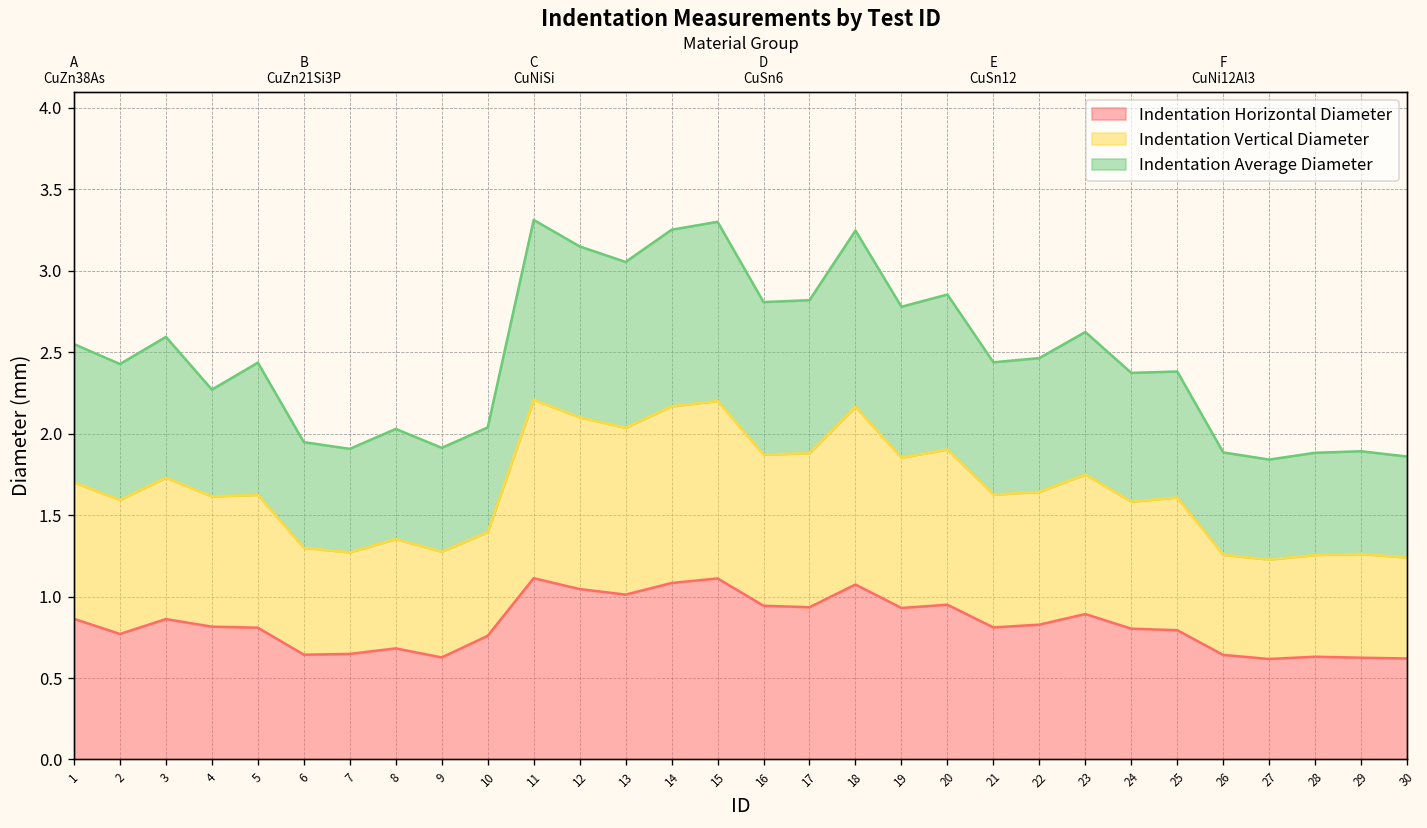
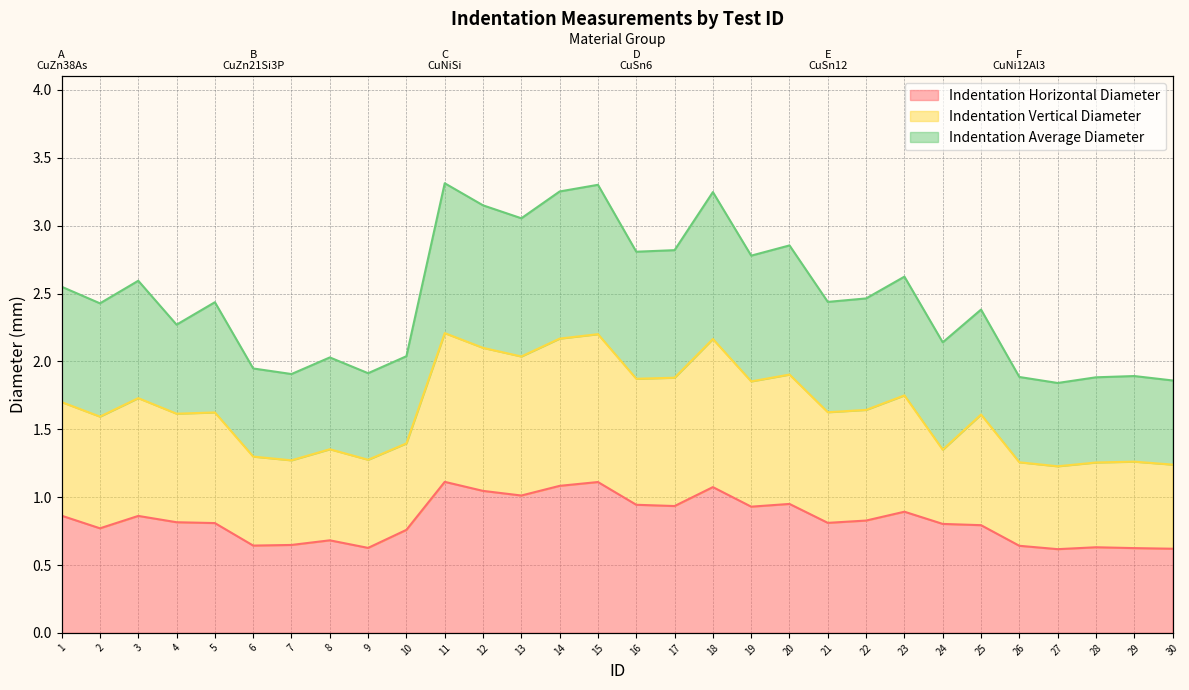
Indentation Vertical Diameter, 24: 0.78 -> 0.55
